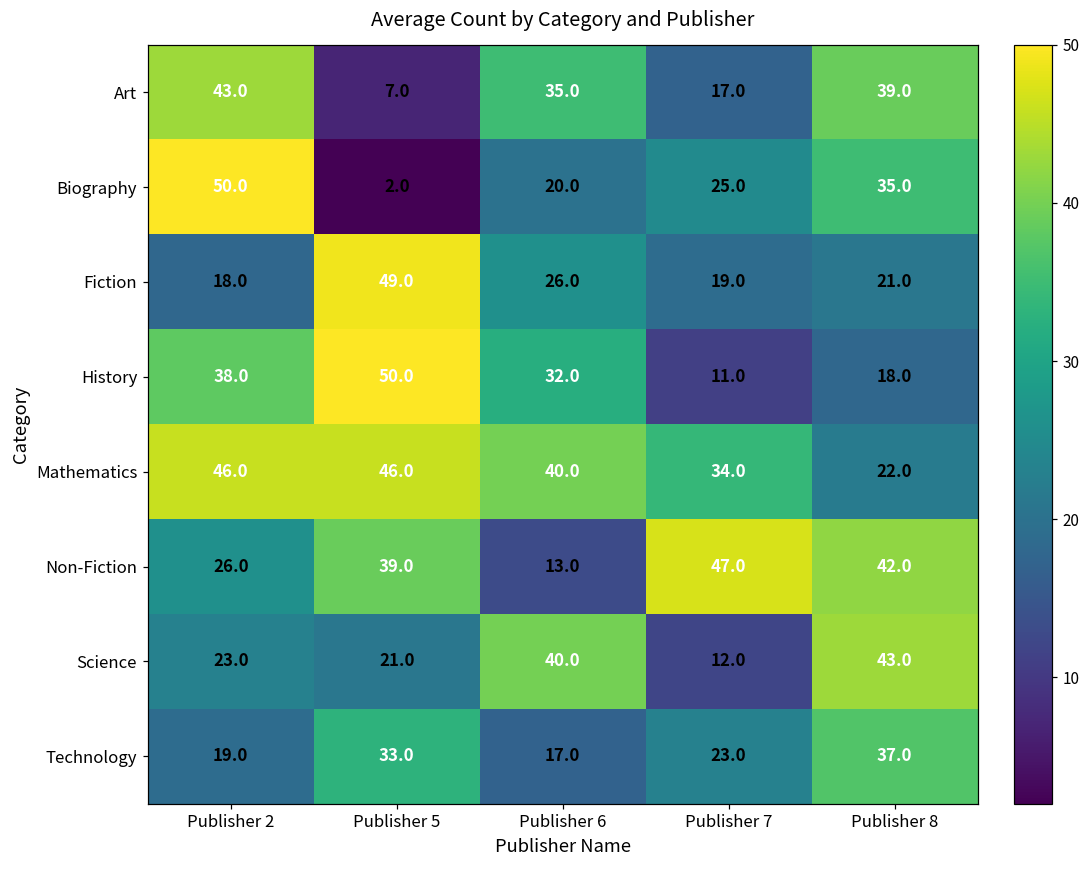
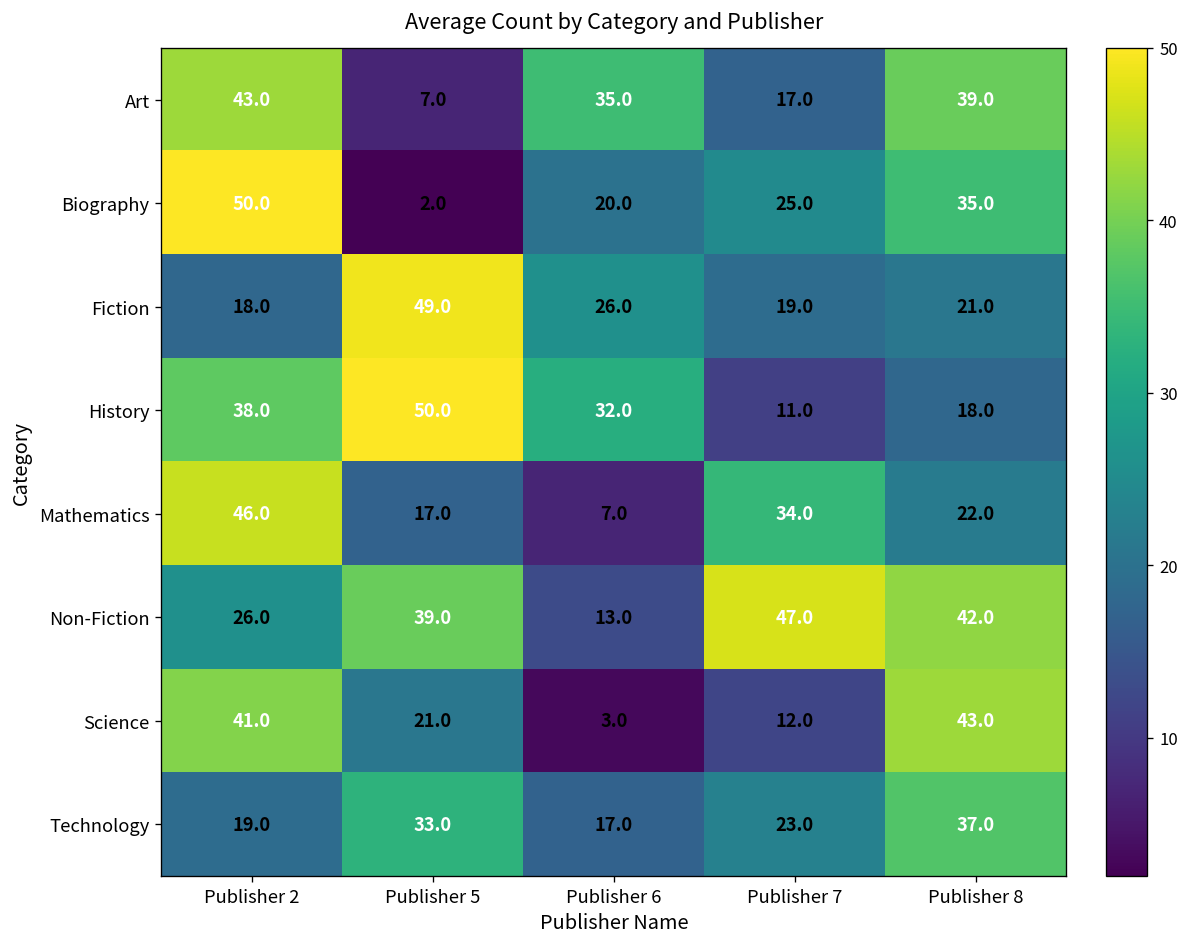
Mathematics, Publisher 5: 46.0 -> 17.0
Mathematics, Publisher 6: 40.0 -> 7.0
Science, Publisher 2: 23.0 -> 41.0
Science, Publisher 6: 40.0 -> 3.0
